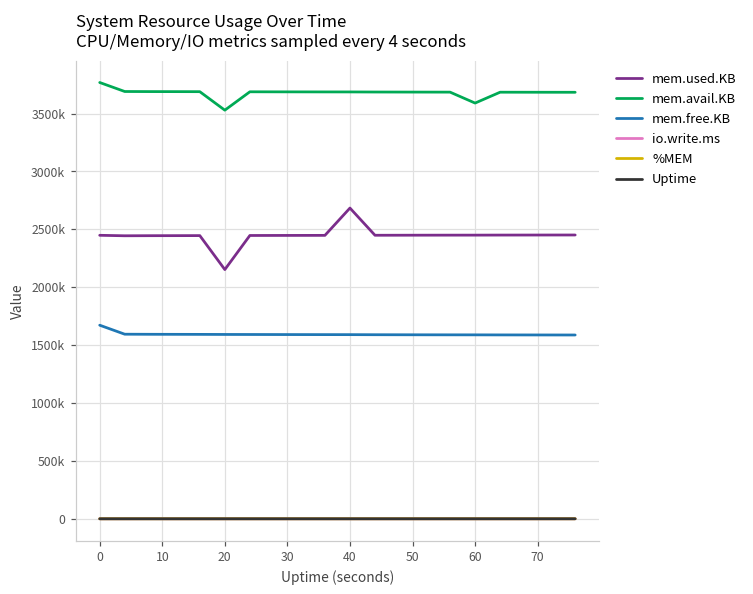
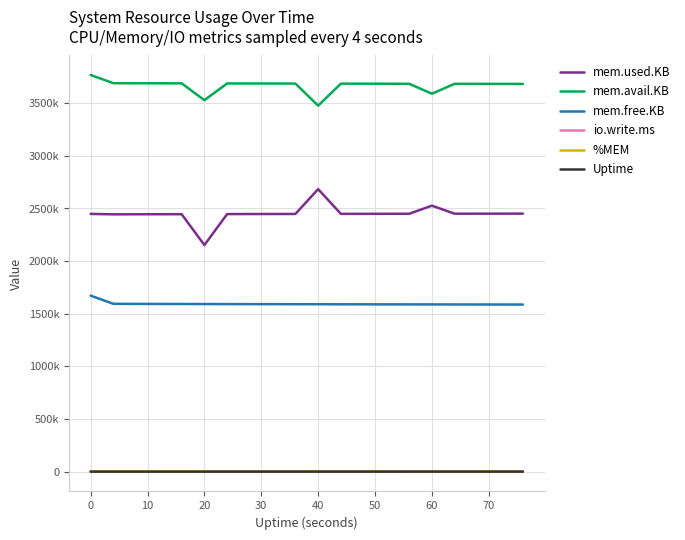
mem.avail.KB, 40: 3690000 -> 3480000
mem.used.KB, 60: 2450000 -> 2530000
